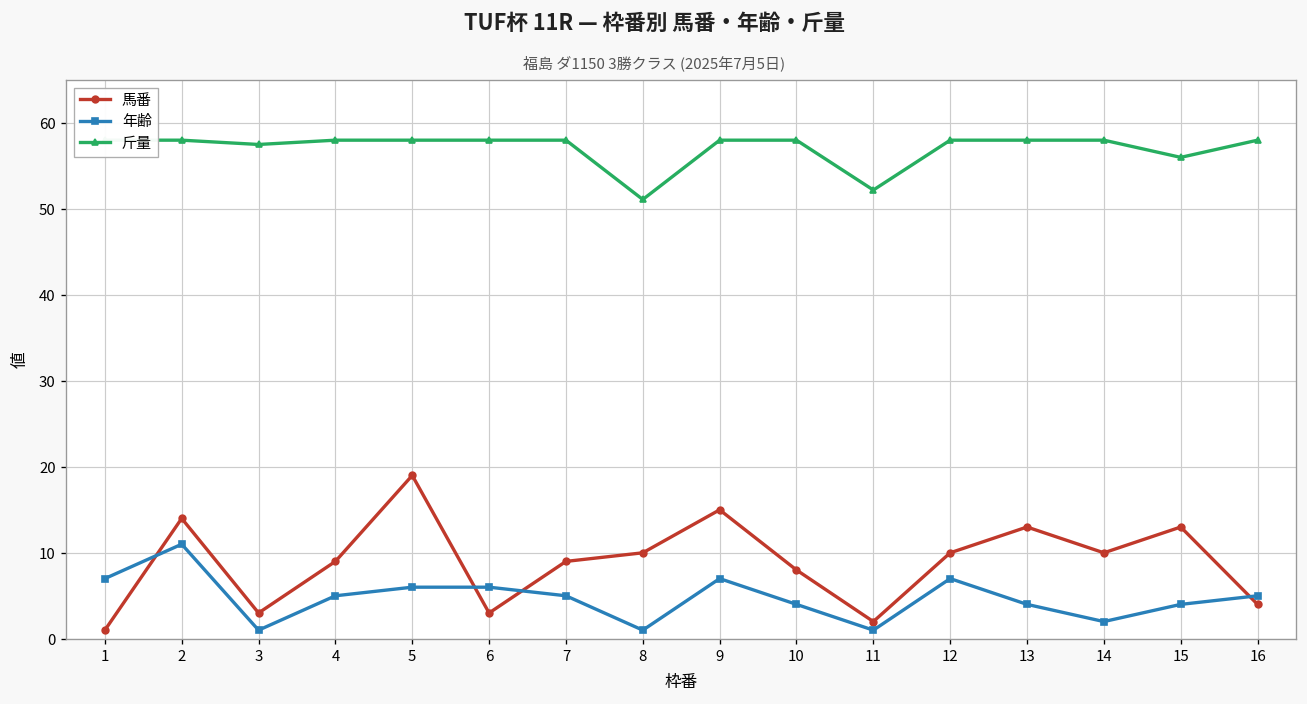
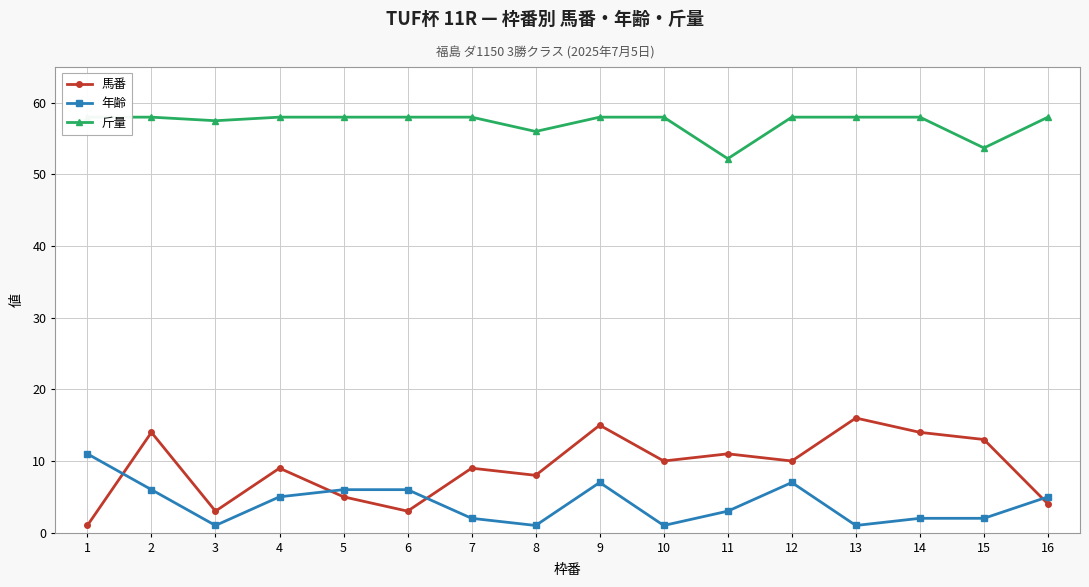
年齢, 1: 7 -> 11
年齢, 2: 11 -> 6
馬番, 5: 19 -> 5
年齢, 7: 5 -> 2
馬番, 8: 10 -> 8
斤量, 8: 51 -> 56
馬番, 10: 8 -> 10
年齢, 10: 4 -> 1
馬番, 11: 2 -> 11
年齢, 11: 1 -> 3
馬番, 13: 13 -> 16
年齢, 13: 4 -> 1
馬番, 14: 10 -> 14
年齢, 15: 4 -> 2
斤量, 15: 56 -> 54
